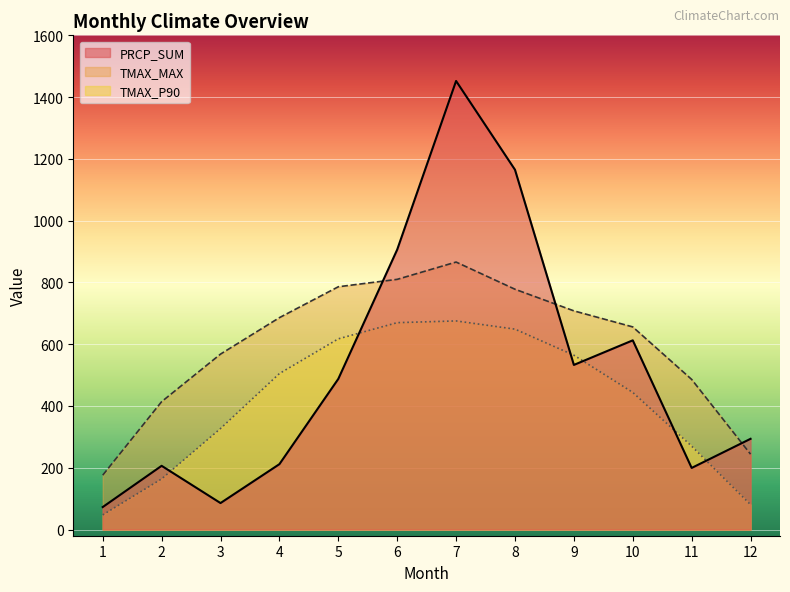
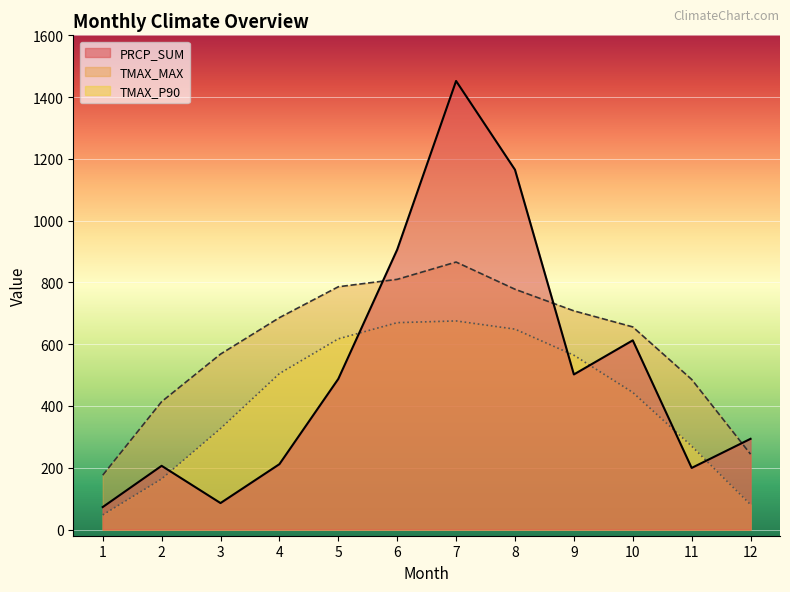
PRCP_SUM, 9: 530 -> 500
